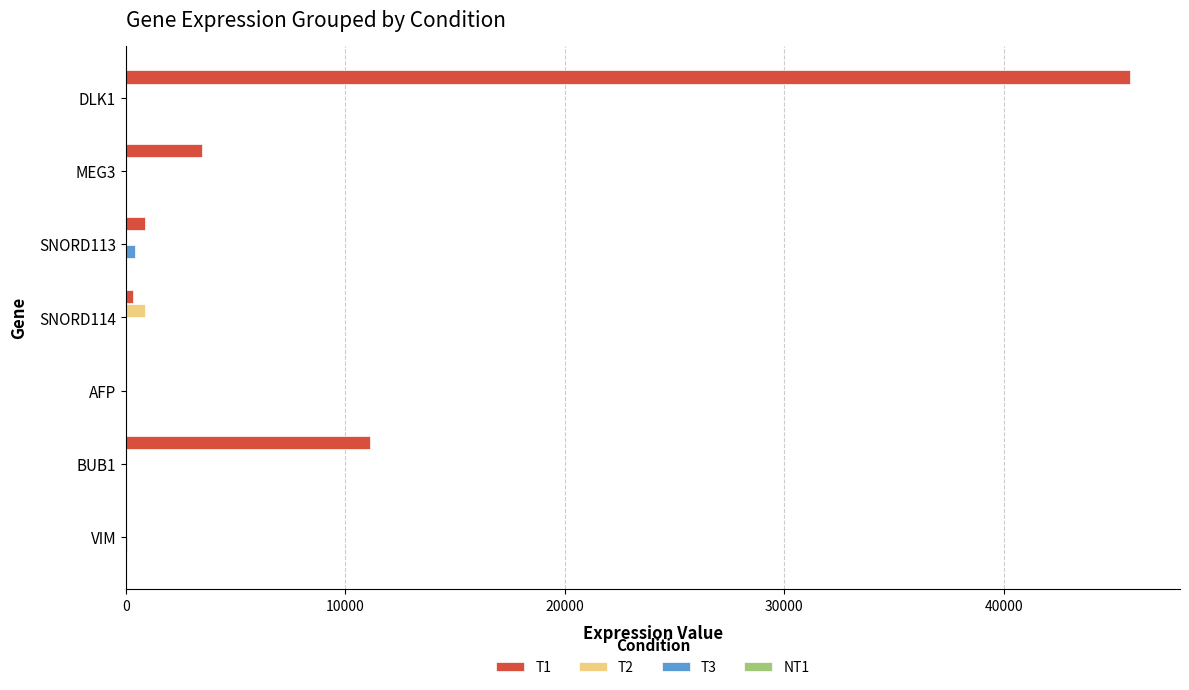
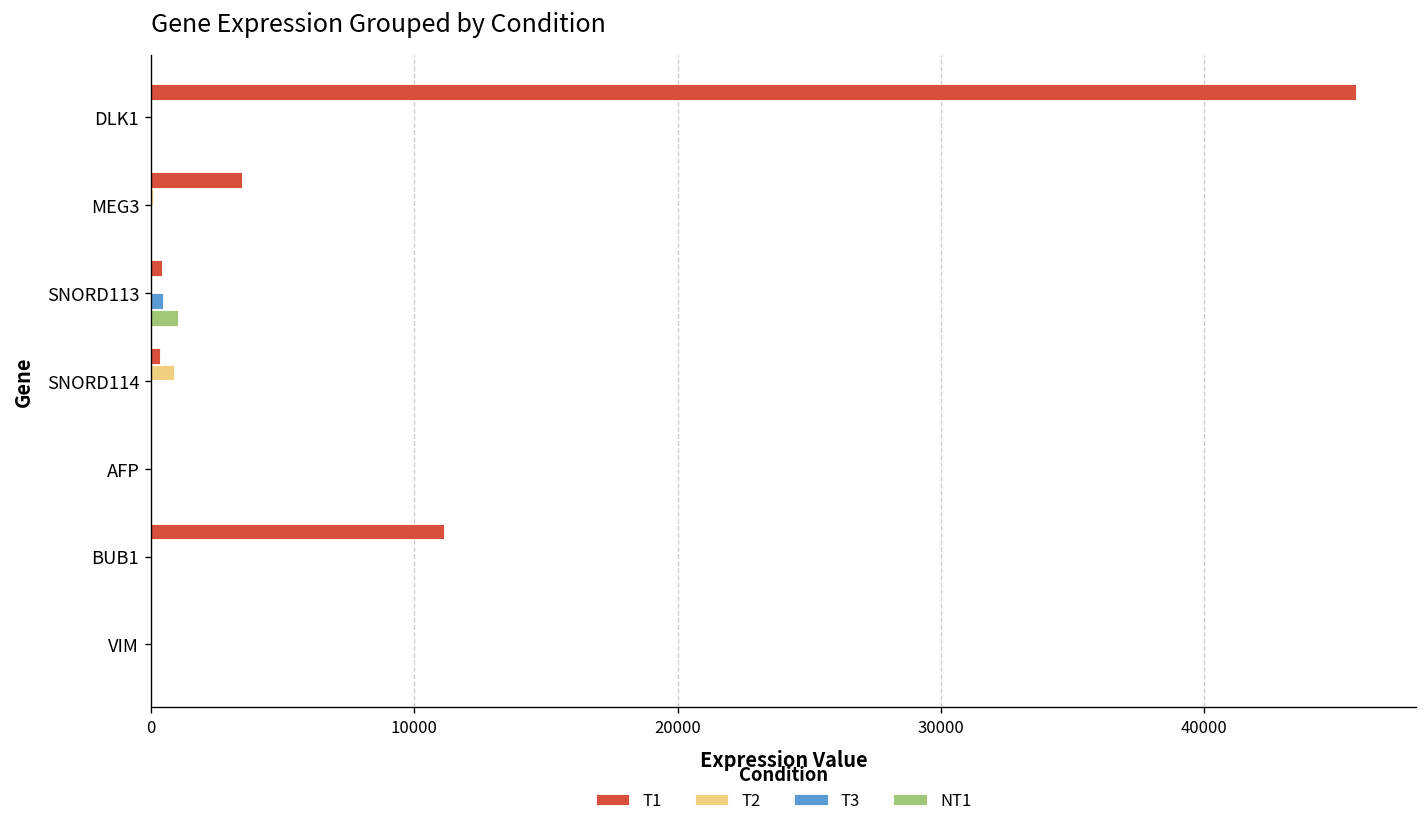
T1, SNORD113: 900 -> 400
NT1, SNORD113: 0 -> 1000
